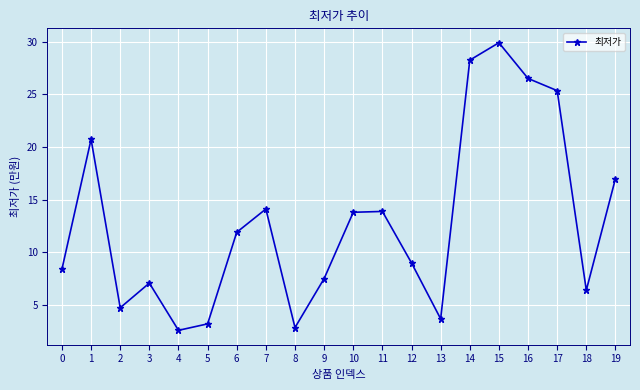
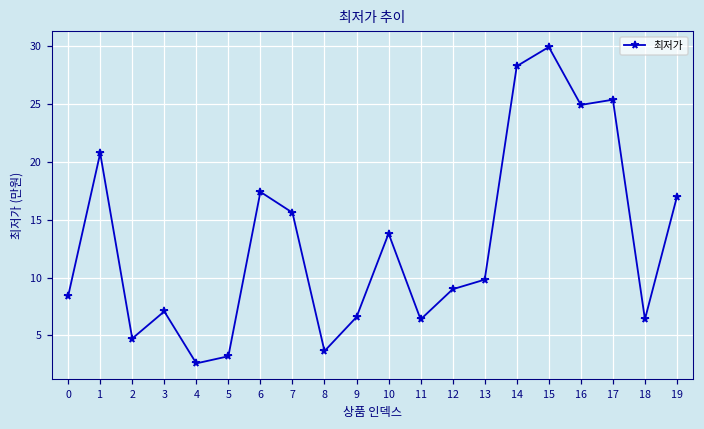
6: 11.9 -> 17.4
7: 14.1 -> 15.6
8: 2.9 -> 3.7
9: 7.5 -> 6.6
11: 13.9 -> 6.4
13: 3.7 -> 9.8
16: 26.5 -> 24.9
